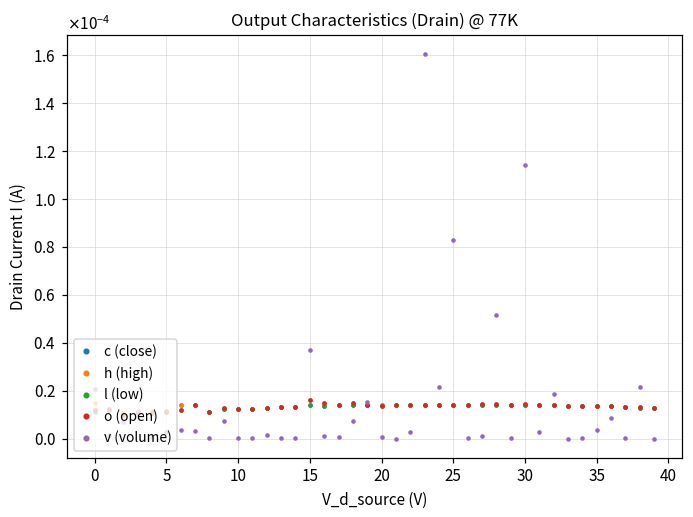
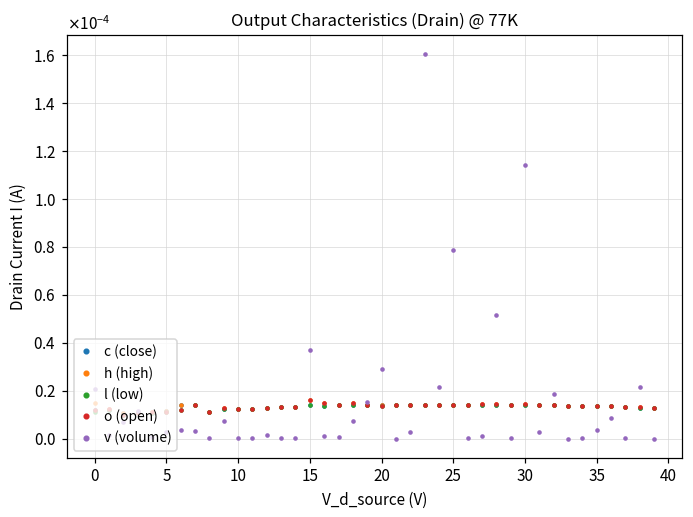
v (volume), 20: 0.000001 -> 0.000029
v (volume), 25: 0.000083 -> 0.000079
